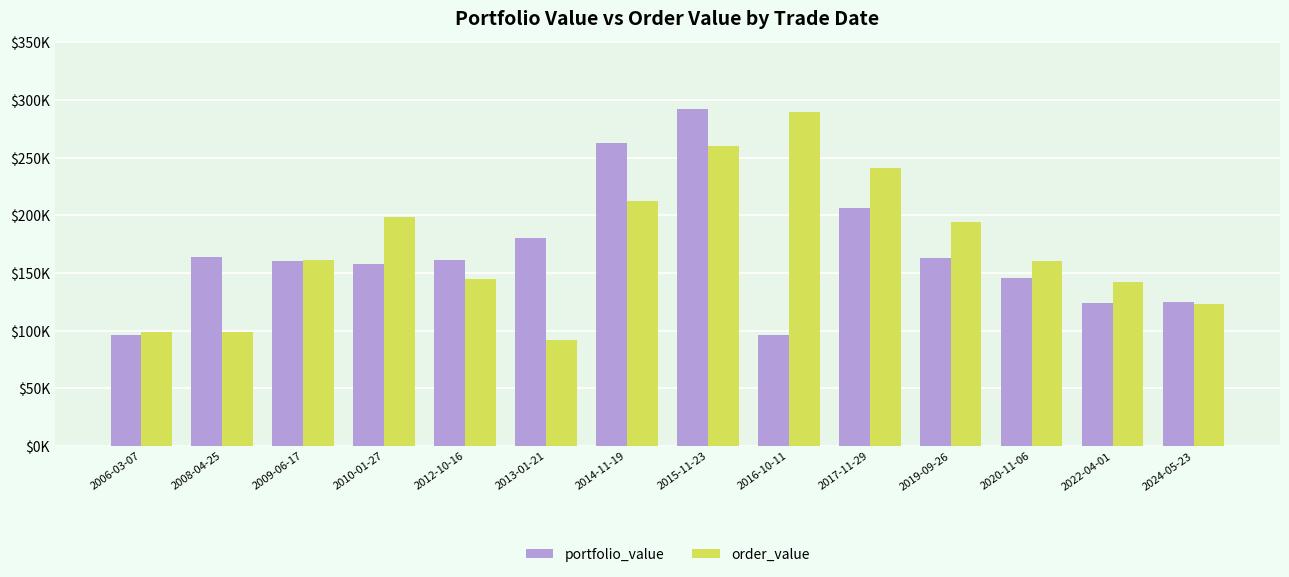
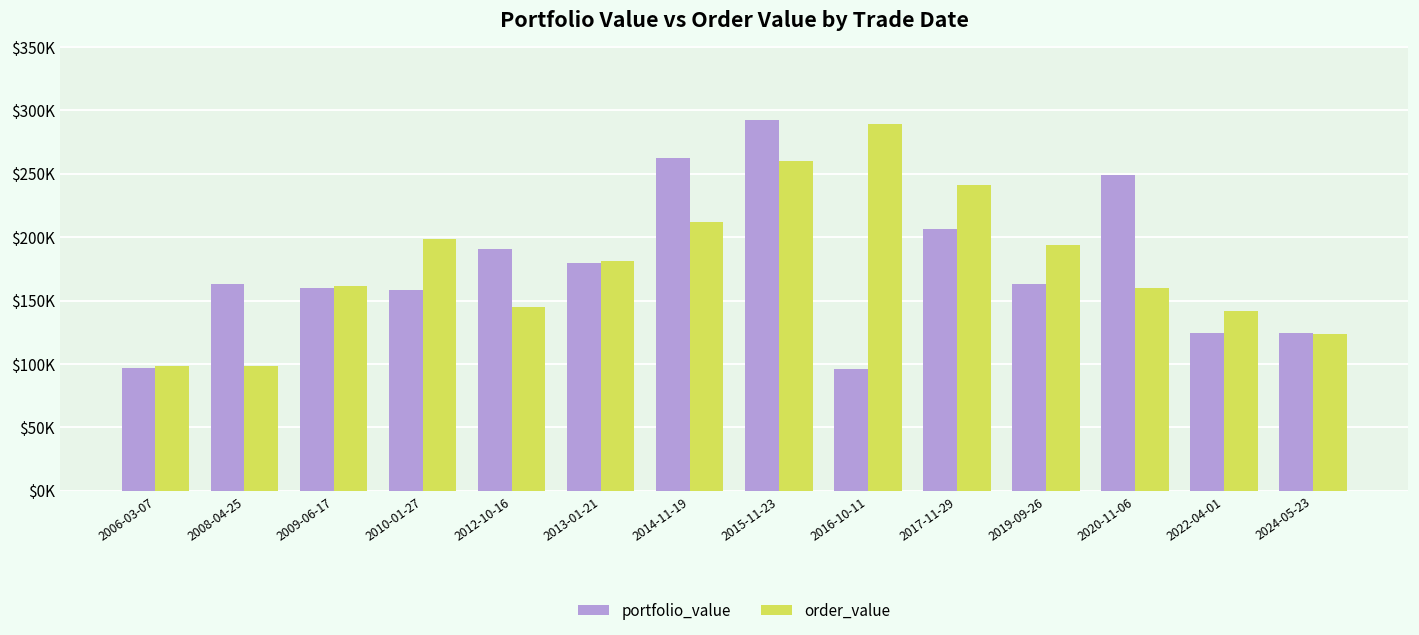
portfolio_value, 2012-10-16: $162000 -> $191000
order_value, 2013-01-21: $92000 -> $181000
portfolio_value, 2020-11-06: $145000 -> $249000
